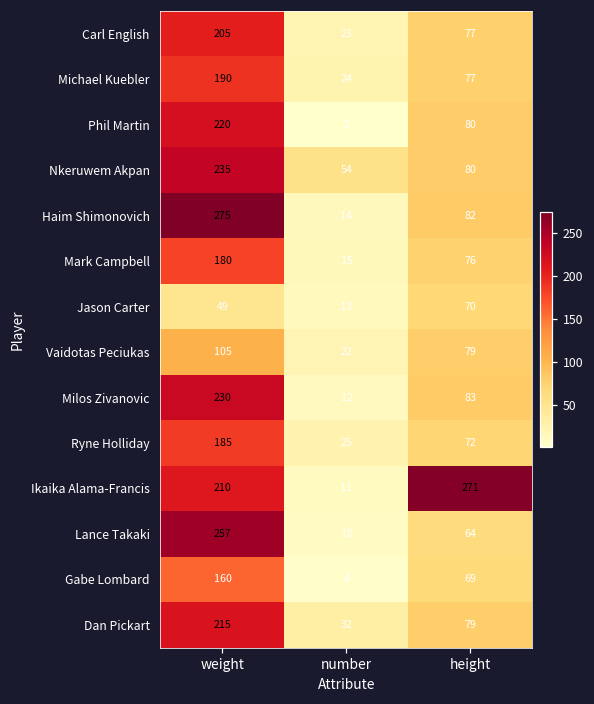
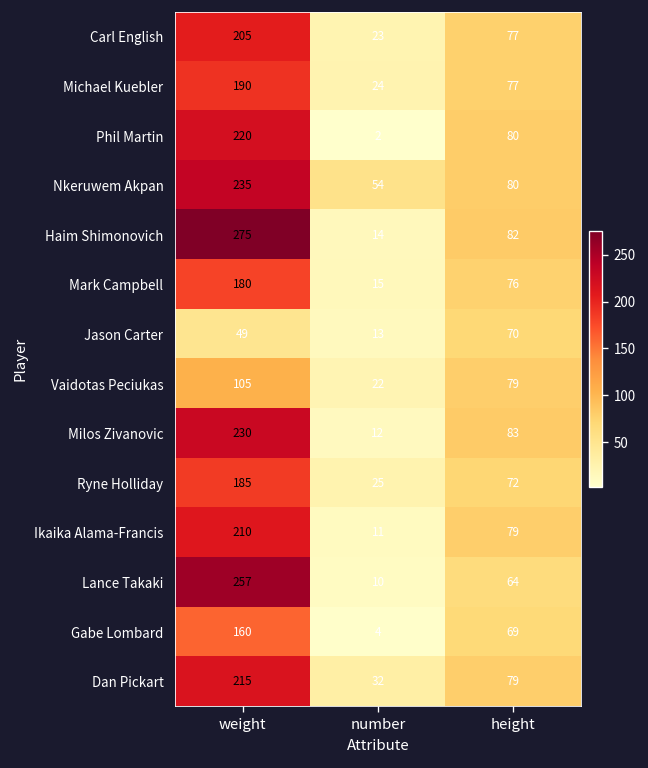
Ikaika Alama-Francis, height: 271 -> 79
